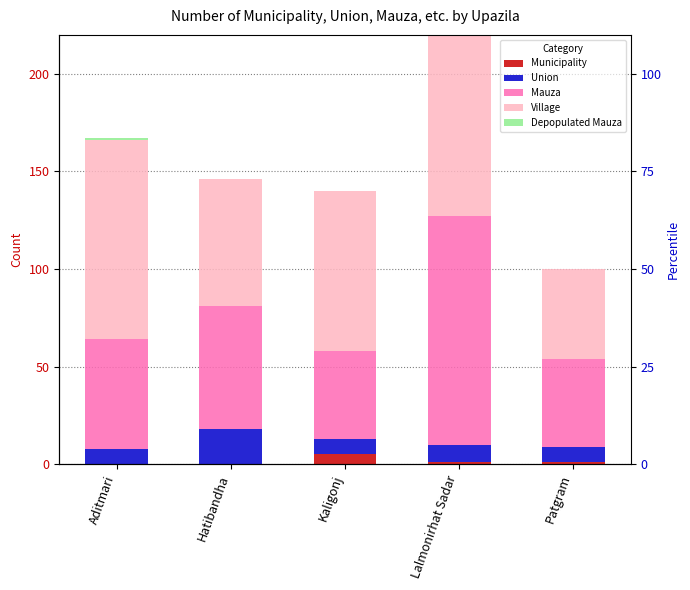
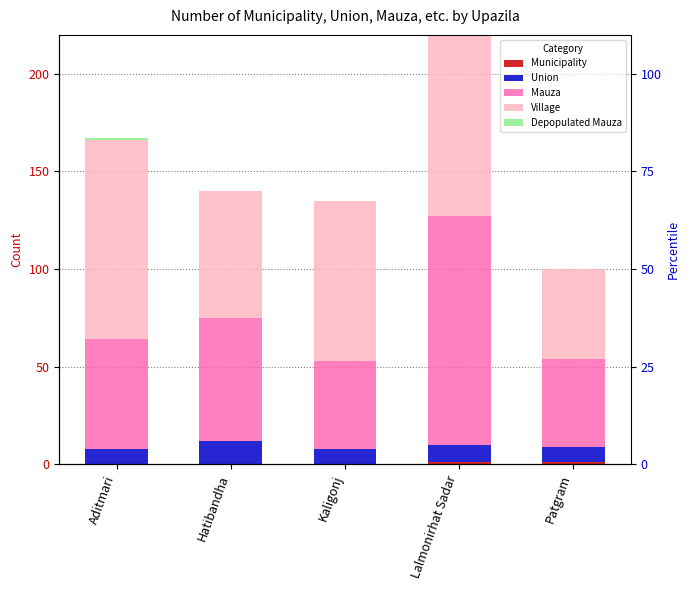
Union, Hatibandha: 18 -> 12
Municipality, Kaligonj: 5 -> 0
